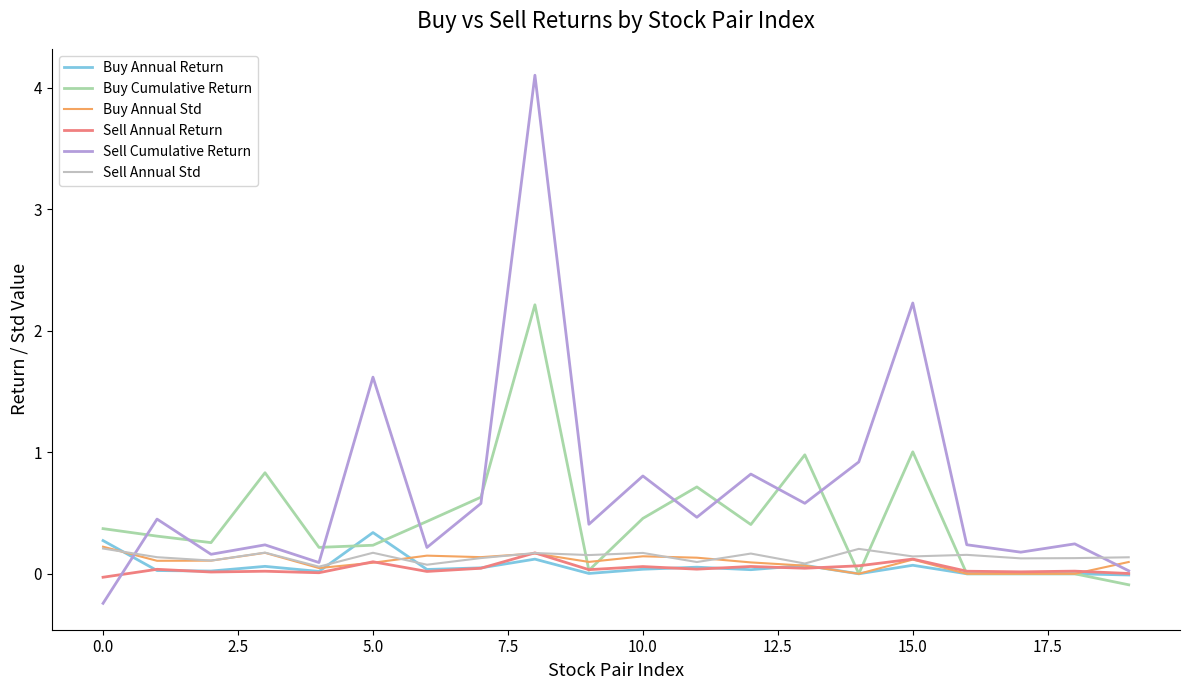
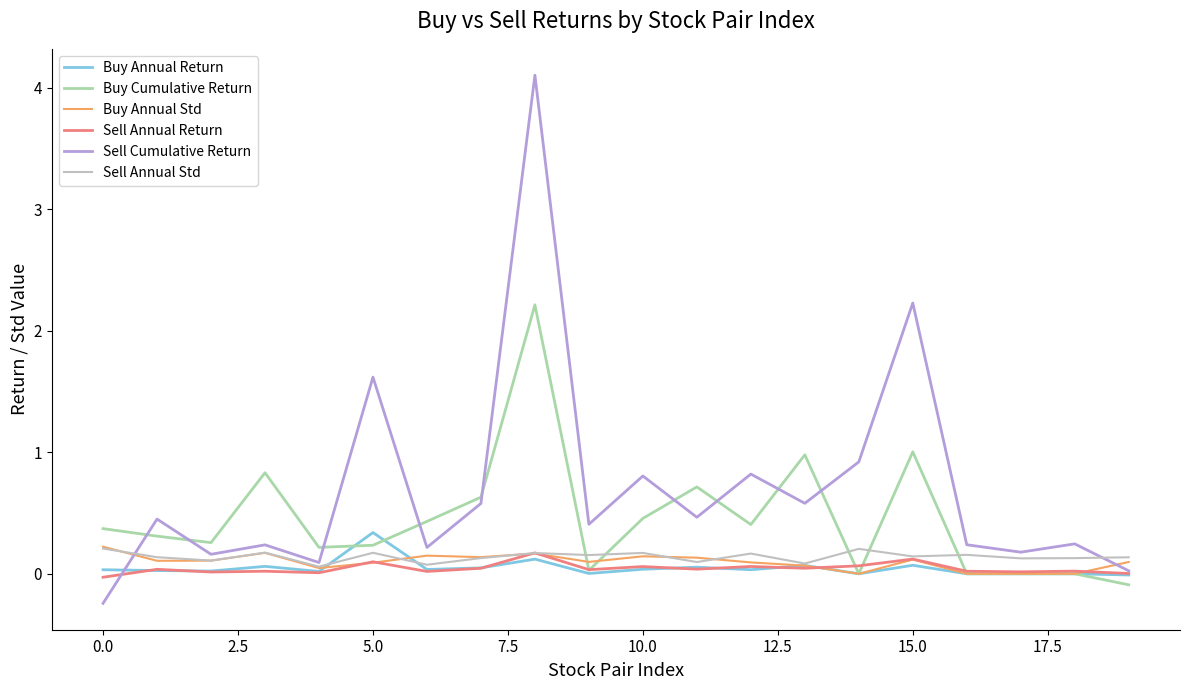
Buy Annual Return, 0.0: 0.27 -> 0.03
